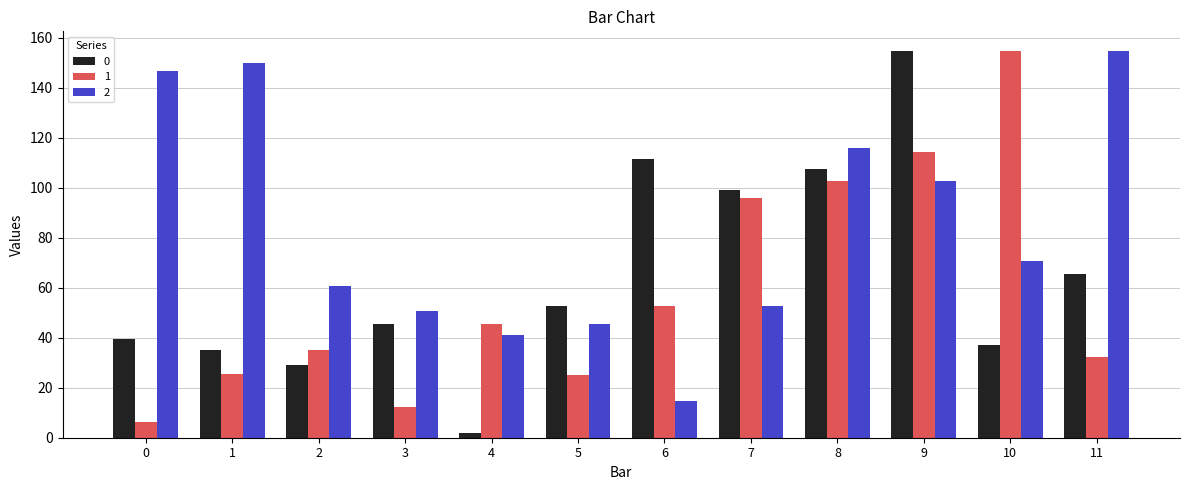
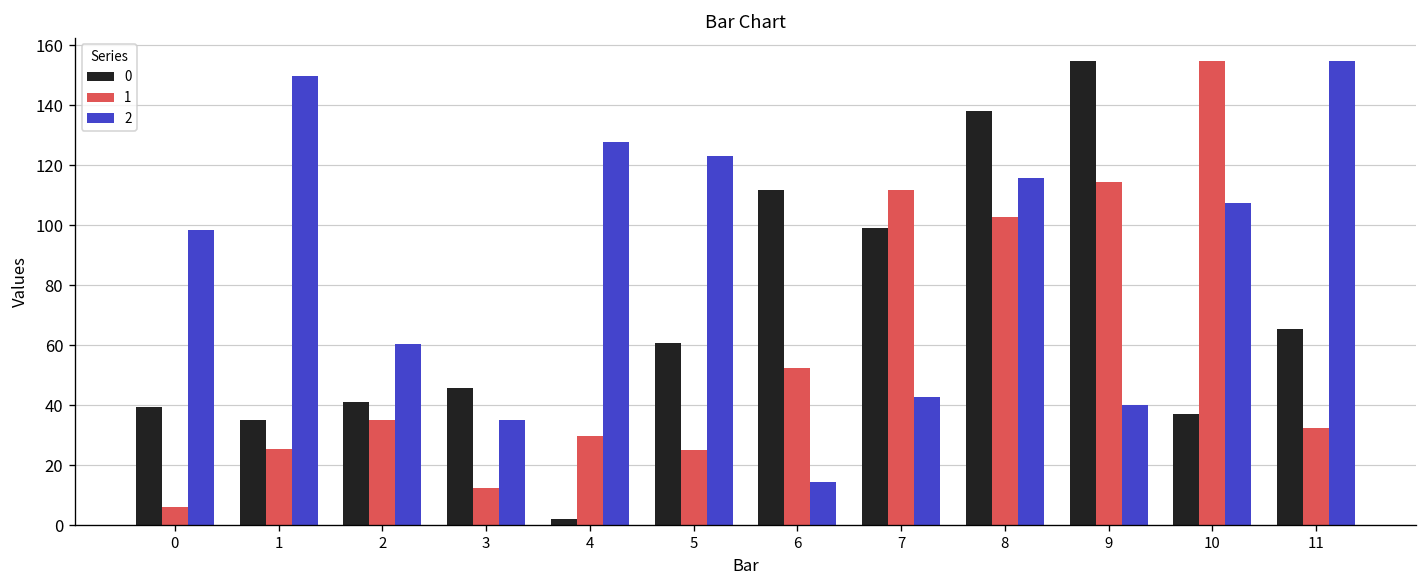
2, 0: 147 -> 98
0, 2: 29 -> 41
2, 3: 51 -> 35
1, 4: 46 -> 30
2, 4: 41 -> 128
0, 5: 53 -> 61
2, 5: 46 -> 123
1, 7: 96 -> 112
2, 7: 53 -> 43
0, 8: 108 -> 138
2, 9: 103 -> 40
2, 10: 71 -> 108
